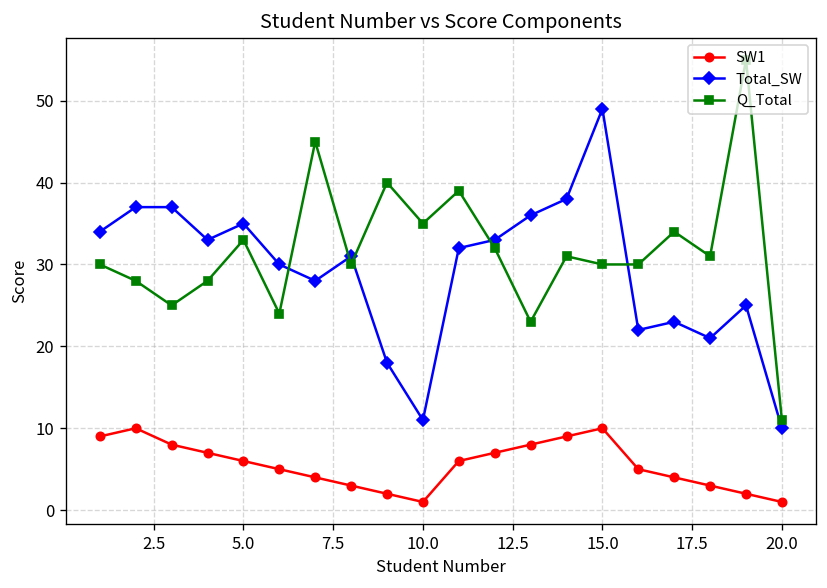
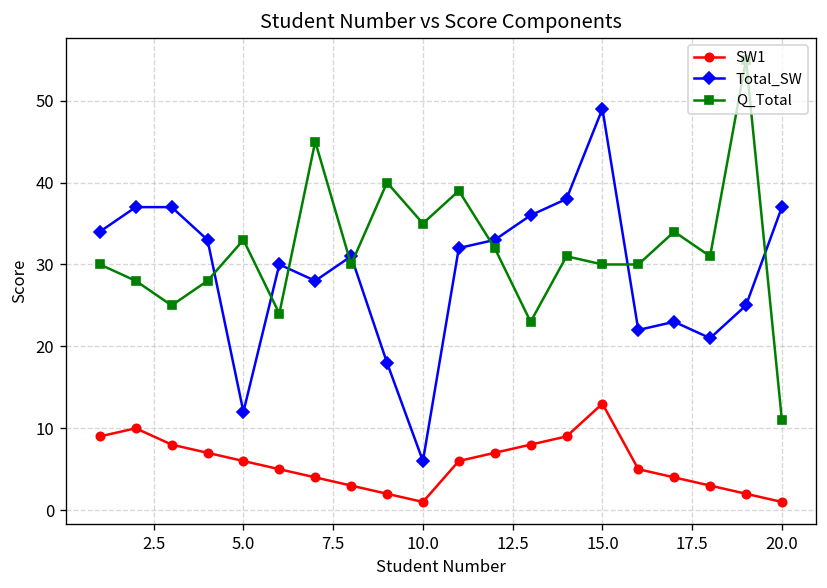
Total_SW, 5.0: 35 -> 12
Total_SW, 10.0: 11 -> 6
SW1, 15.0: 10 -> 13
Total_SW, 20.0: 10 -> 37
